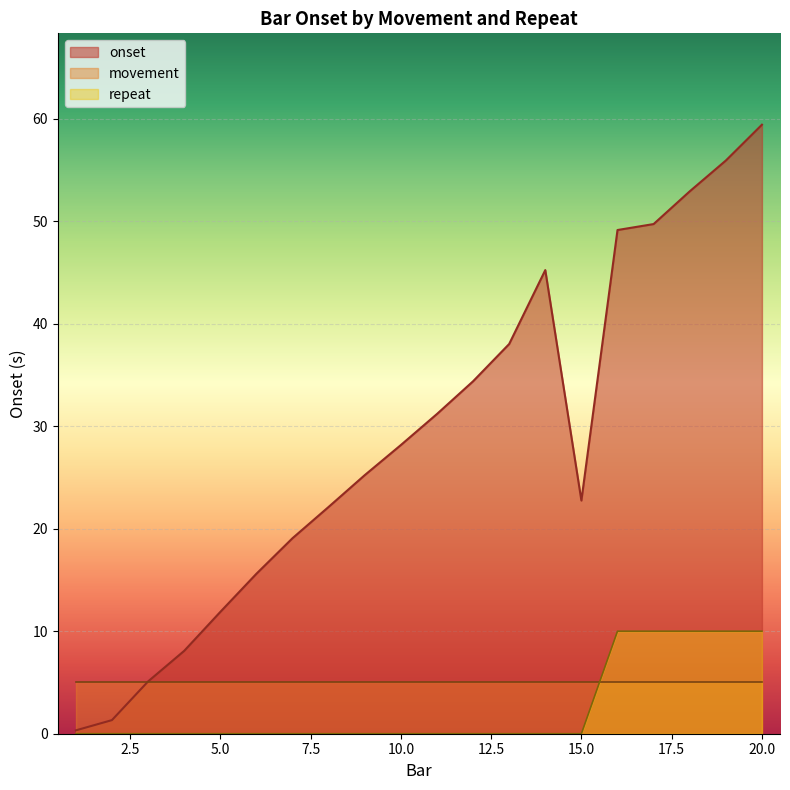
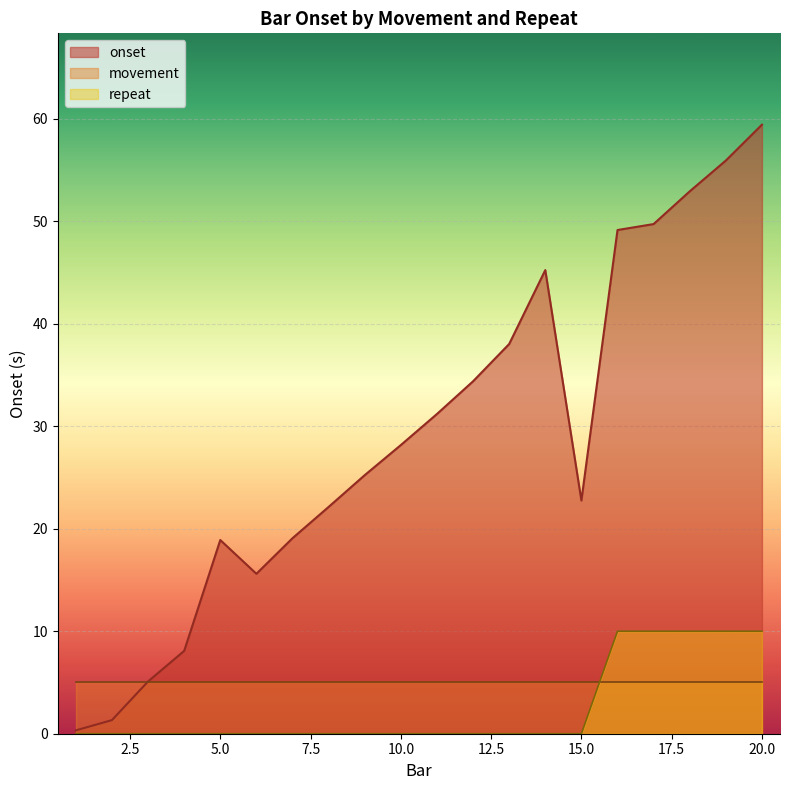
onset, 5.0: 11.9 -> 18.9
